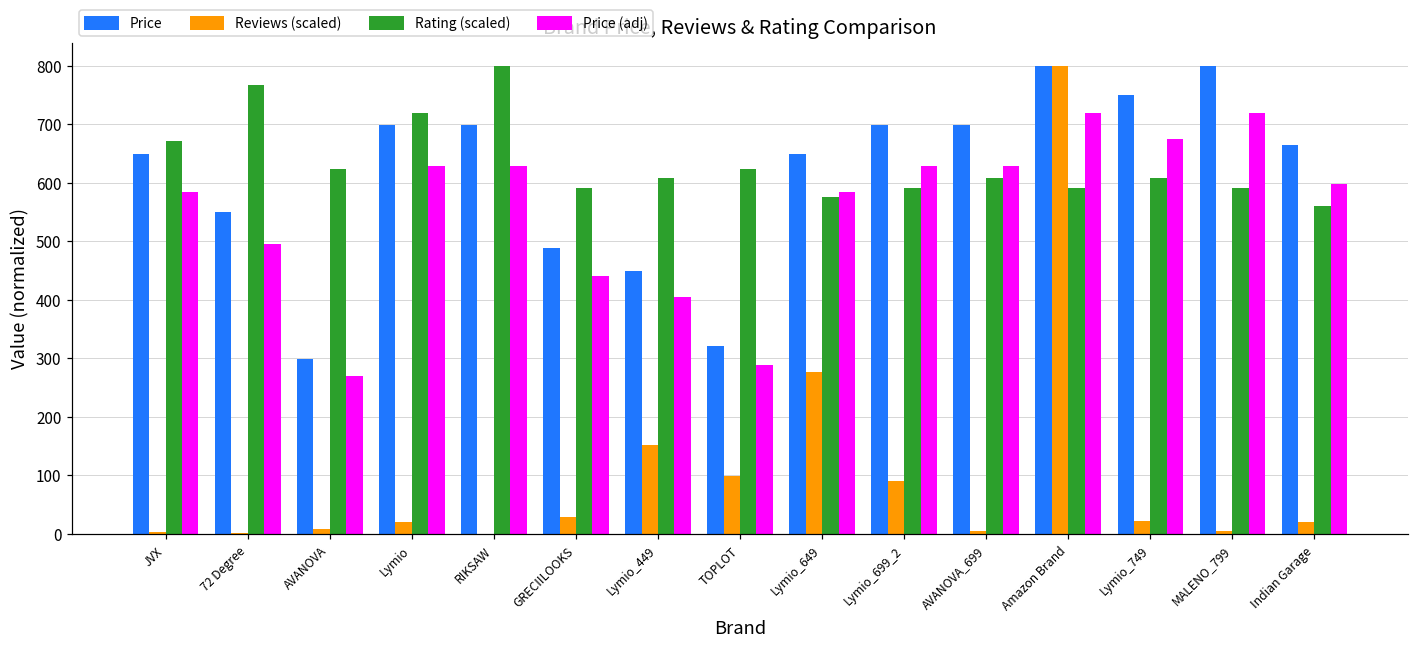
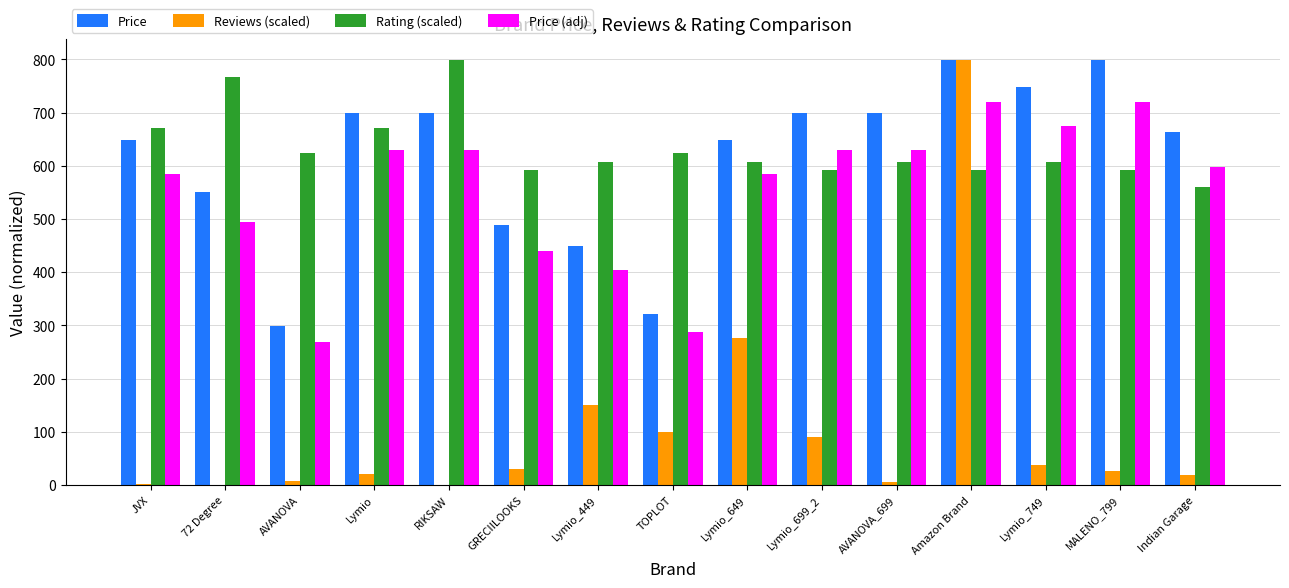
Rating (scaled), Lymio: 720 -> 670
Rating (scaled), Lymio_649: 580 -> 610
Reviews (scaled), Lymio_749: 20 -> 40
Reviews (scaled), MALENO_799: 0 -> 30
